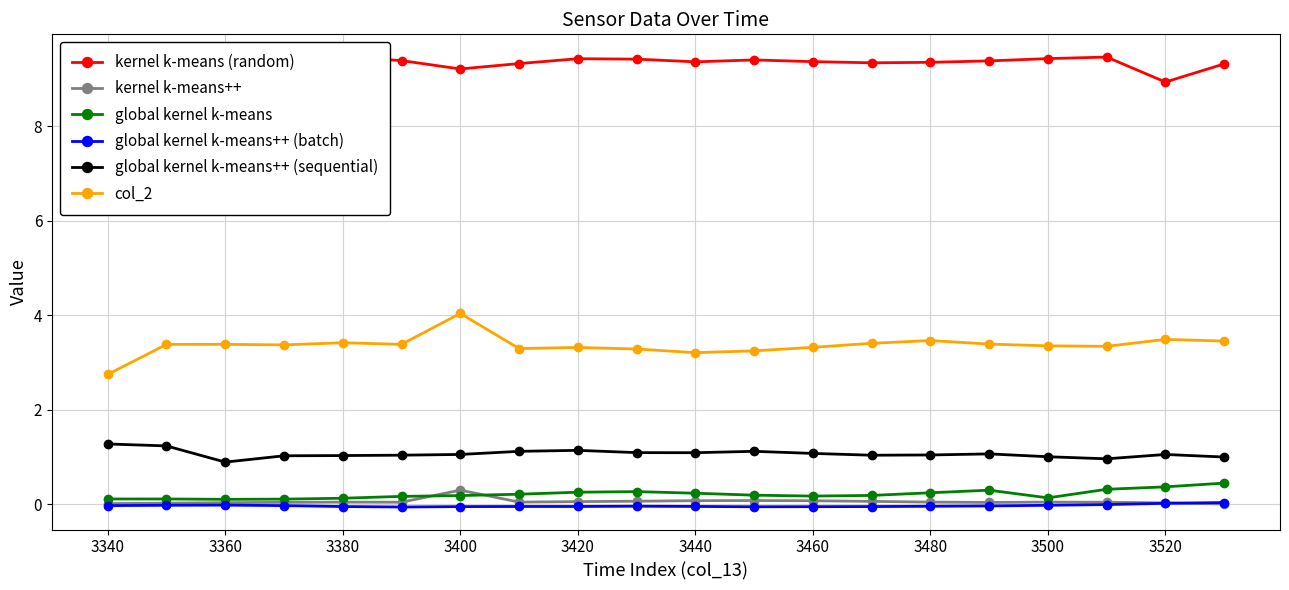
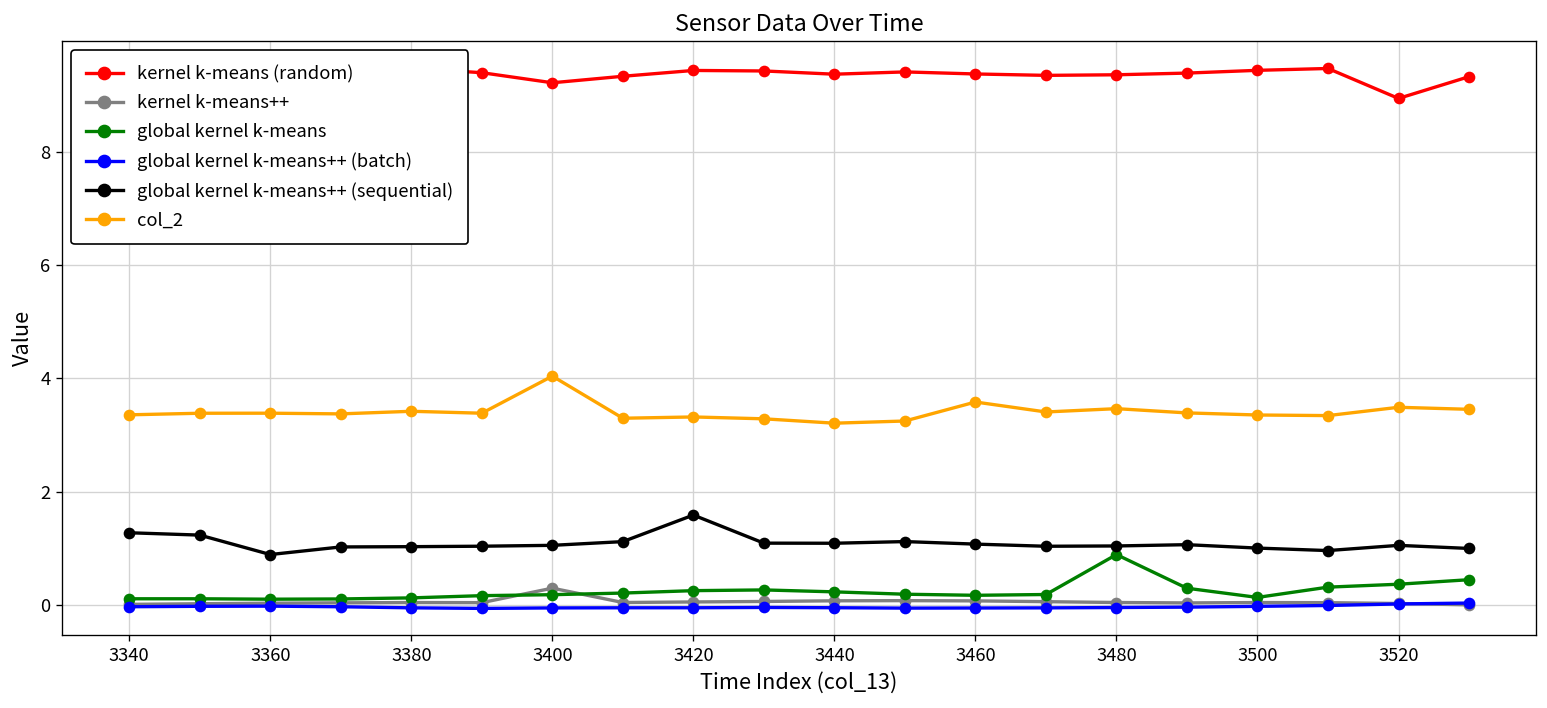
col_2, 3340: 2.7 -> 3.4
global kernel k-means++ (sequential), 3420: 1.1 -> 1.6
col_2, 3460: 3.3 -> 3.6
global kernel k-means, 3480: 0.2 -> 0.9
